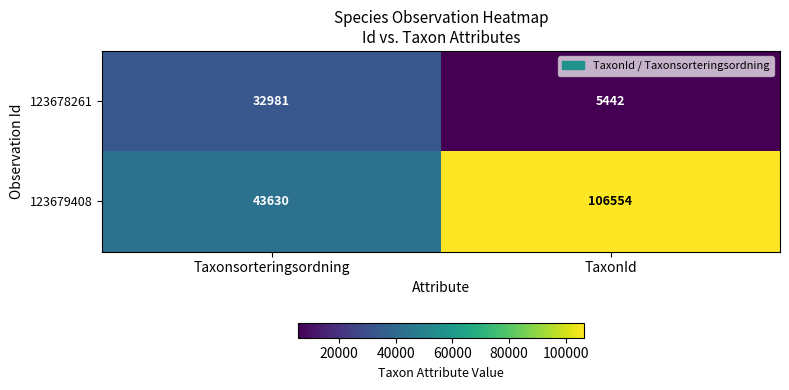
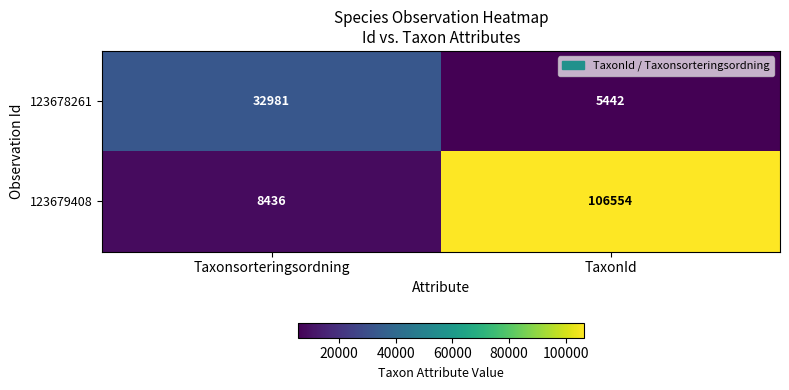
123679408, Taxonsorteringsordning: 43630 -> 8436
